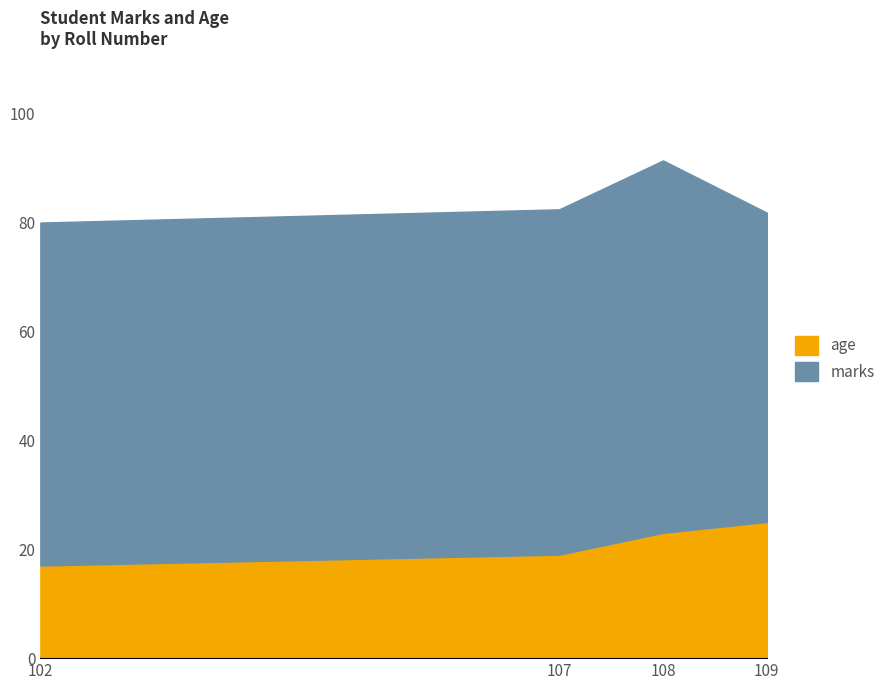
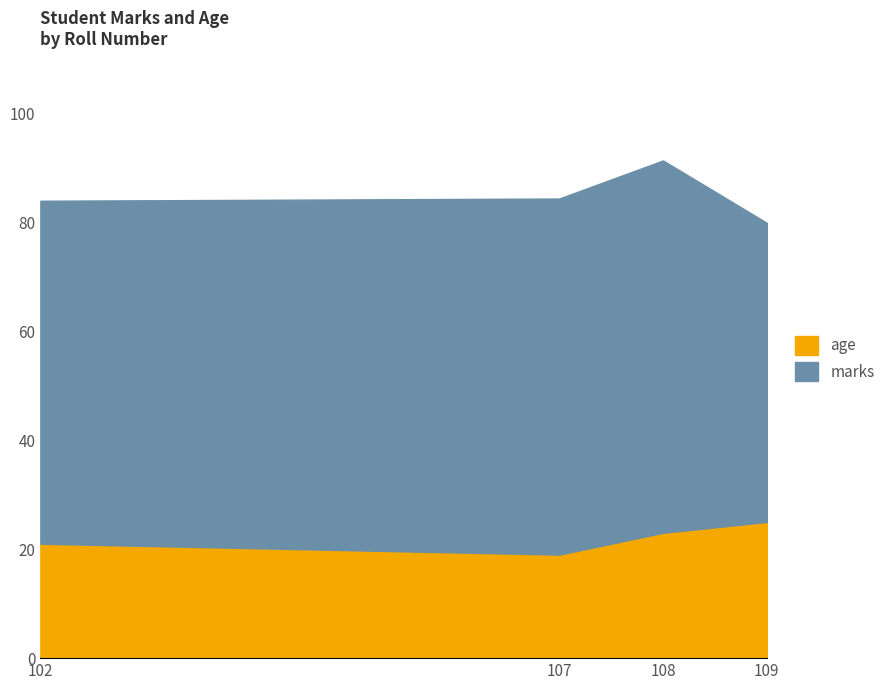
age, 102: 17 -> 21
marks, 107: 63 -> 65
marks, 109: 57 -> 55
